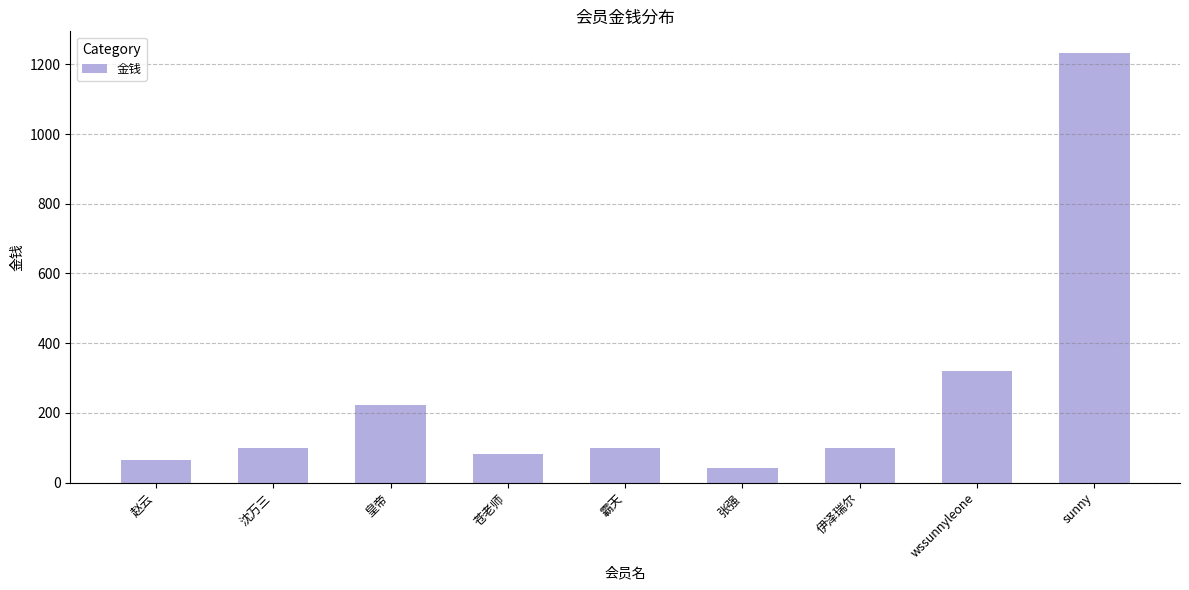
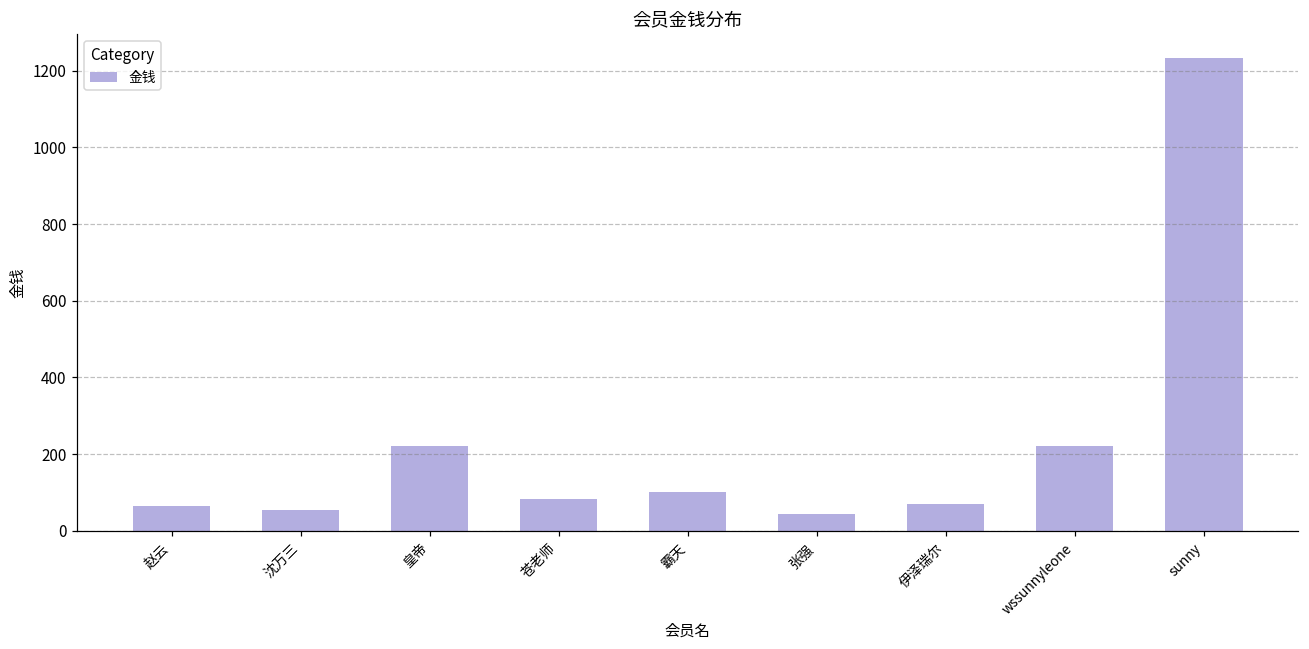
沈万三: 100 -> 50
伊泽瑞尔: 100 -> 70
wssunnyleone: 320 -> 220
